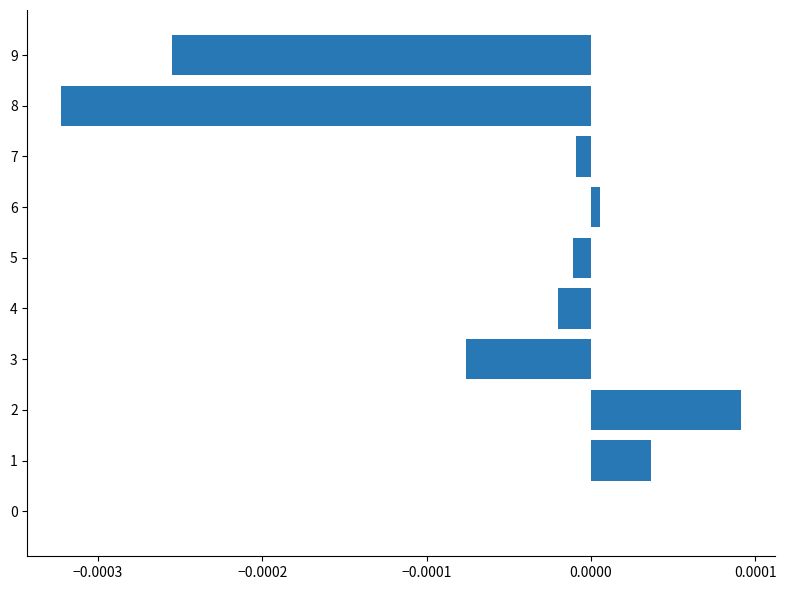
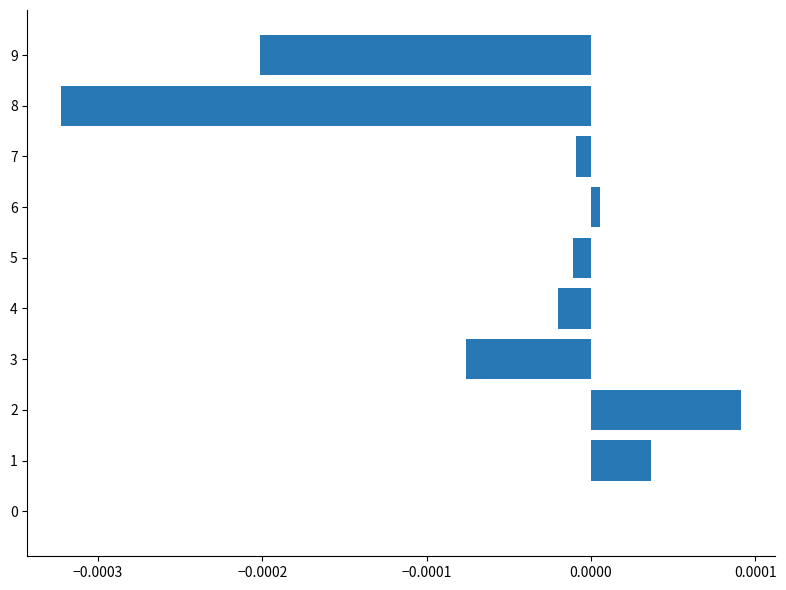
9: -0.000255 -> -0.000201
